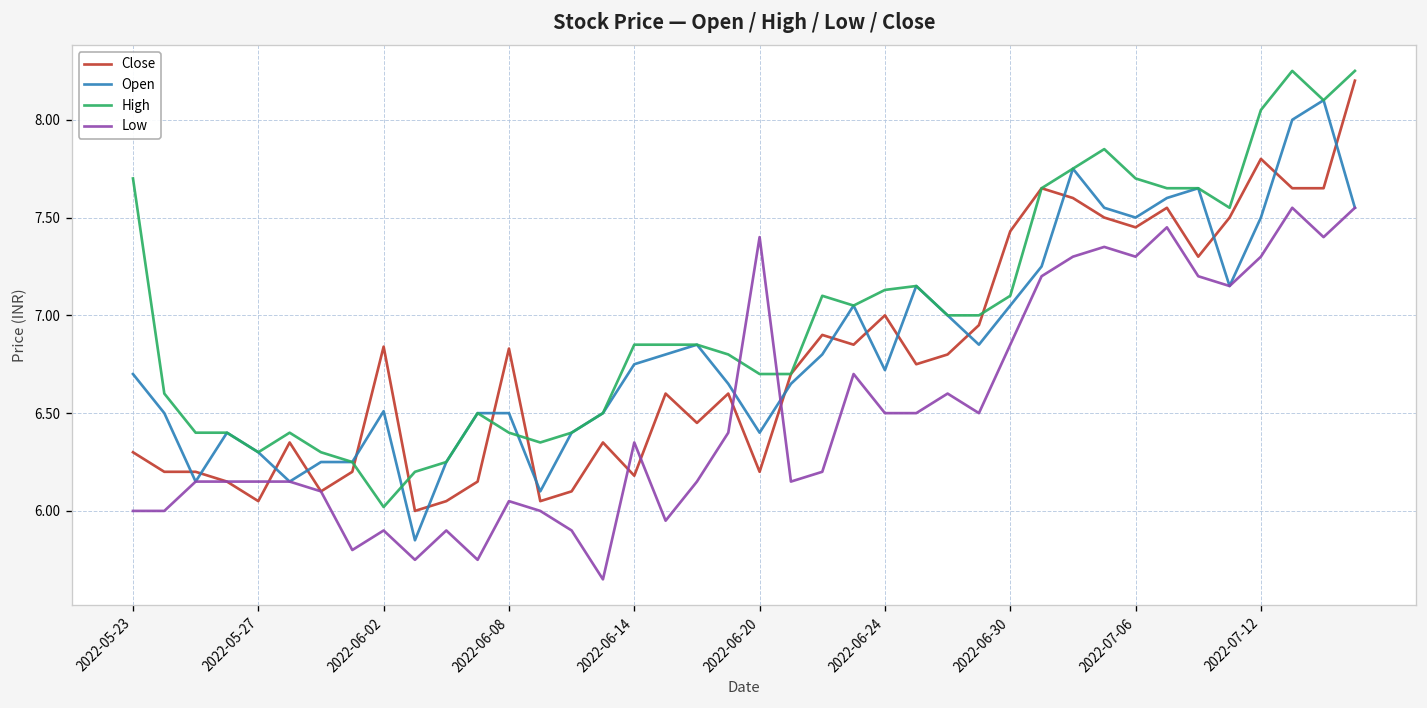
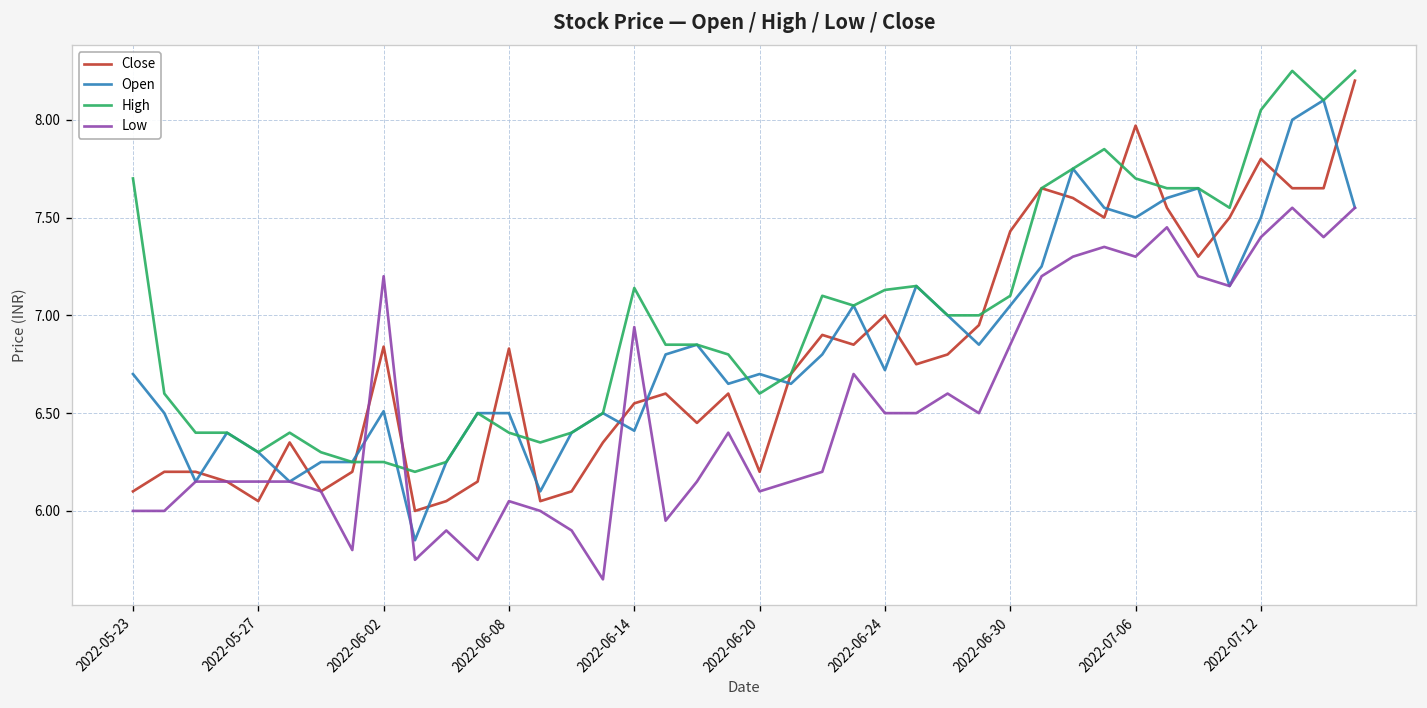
Close, 2022-05-23: 6.3 -> 6.1
High, 2022-06-02: 6.02 -> 6.25
Low, 2022-06-02: 5.9 -> 7.2
Close, 2022-06-14: 6.18 -> 6.55
Open, 2022-06-14: 6.75 -> 6.41
High, 2022-06-14: 6.85 -> 7.14
Low, 2022-06-14: 6.35 -> 6.94
Open, 2022-06-20: 6.4 -> 6.7
High, 2022-06-20: 6.7 -> 6.6
Low, 2022-06-20: 7.4 -> 6.1
Close, 2022-07-06: 7.45 -> 7.97
Low, 2022-07-12: 7.3 -> 7.4
